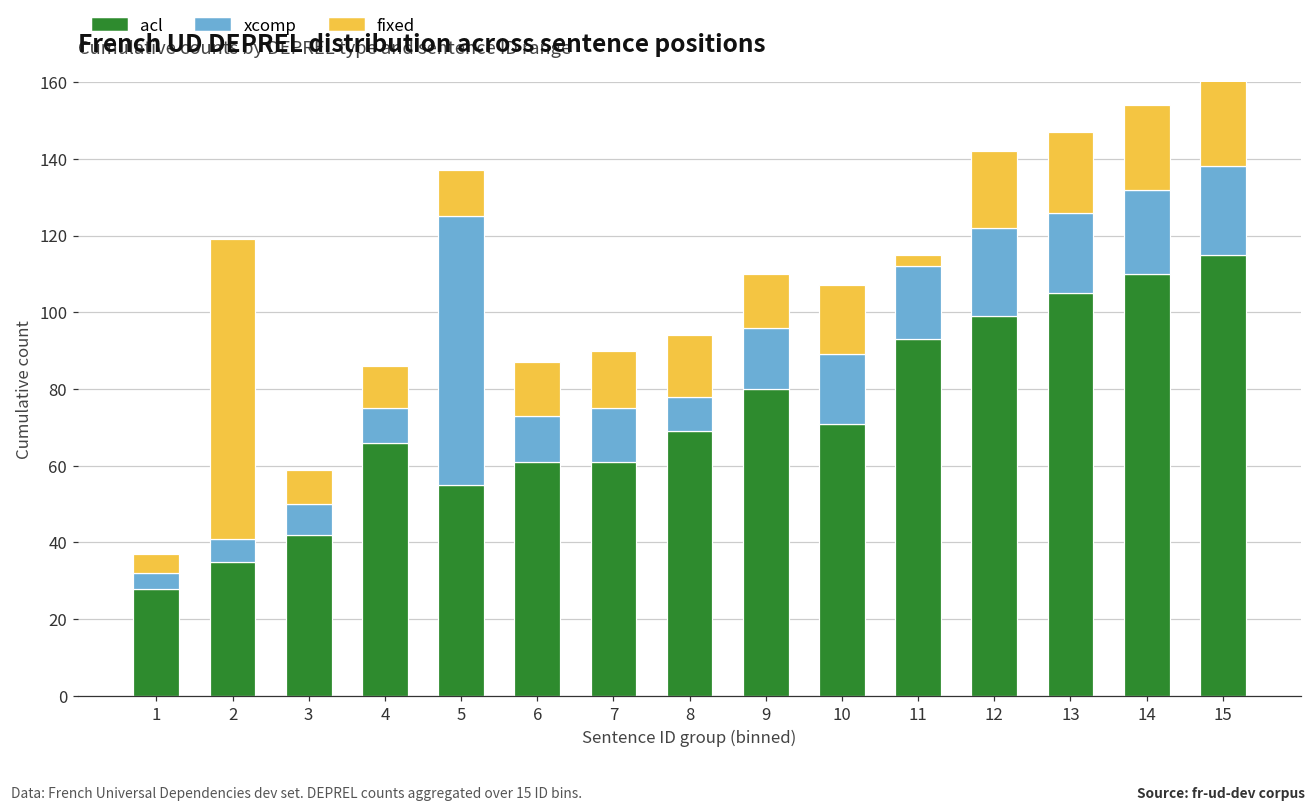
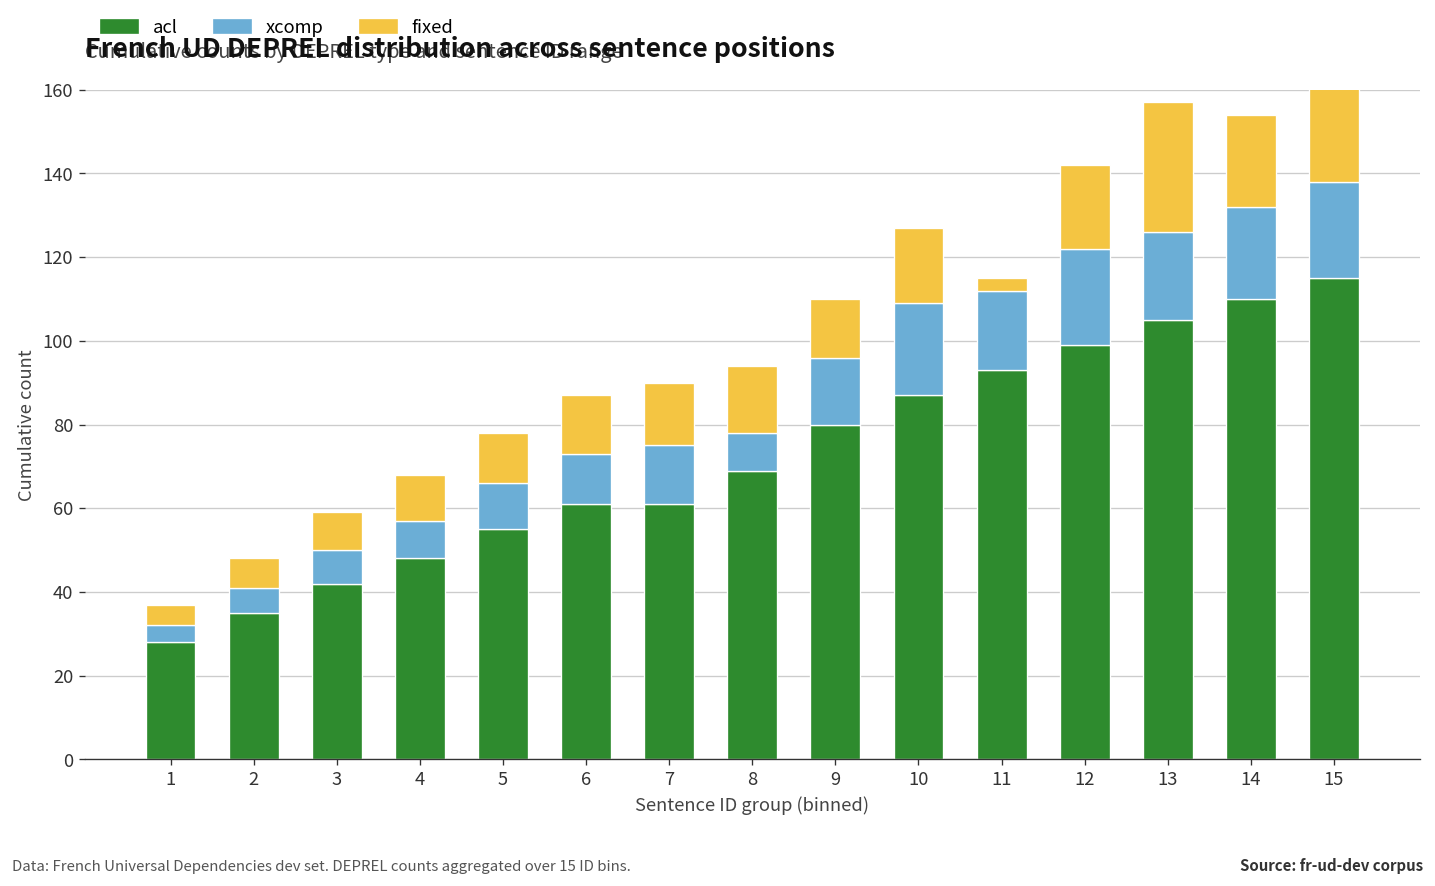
fixed, 2: 78 -> 7
acl, 4: 66 -> 48
xcomp, 5: 70 -> 11
acl, 10: 71 -> 87
xcomp, 10: 18 -> 22
fixed, 13: 21 -> 31
